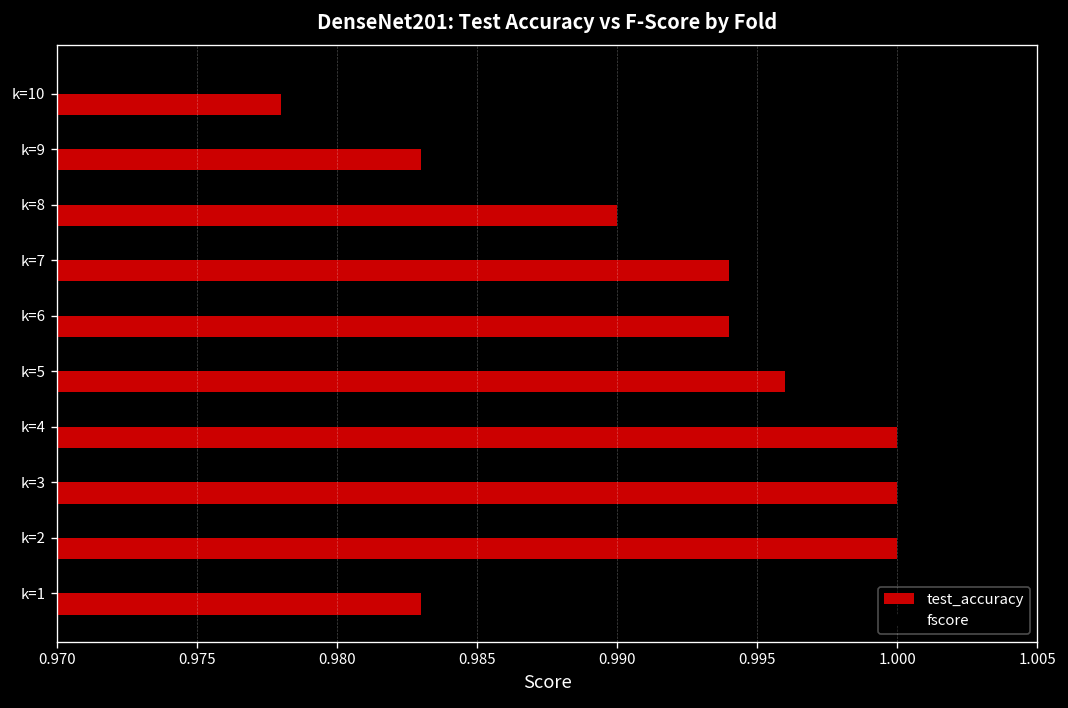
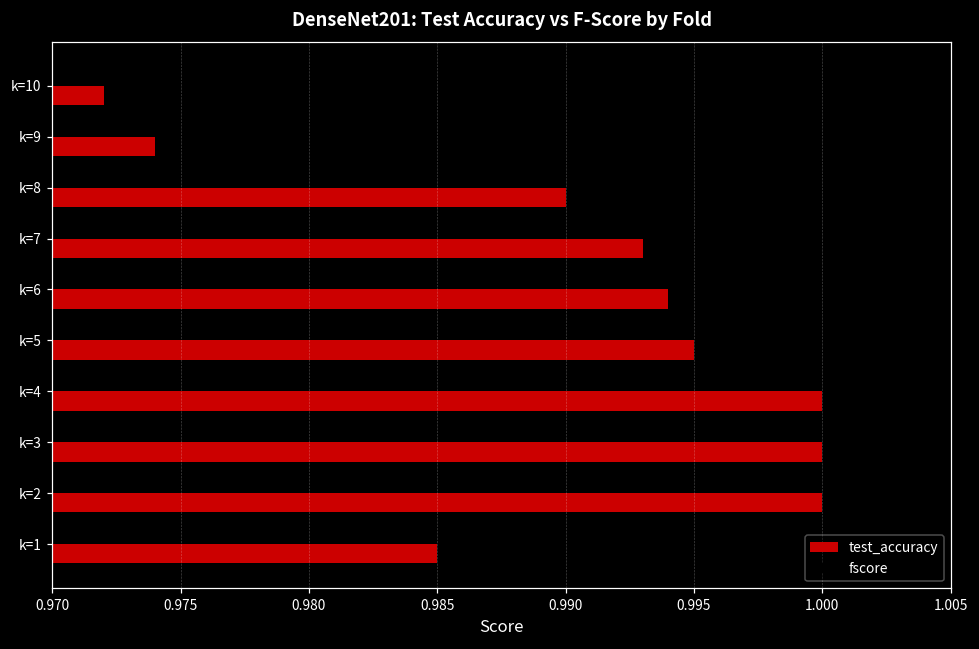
test_accuracy, k=10: 0.978 -> 0.972
test_accuracy, k=9: 0.983 -> 0.974
test_accuracy, k=7: 0.994 -> 0.993
test_accuracy, k=5: 0.996 -> 0.995
test_accuracy, k=1: 0.983 -> 0.985
